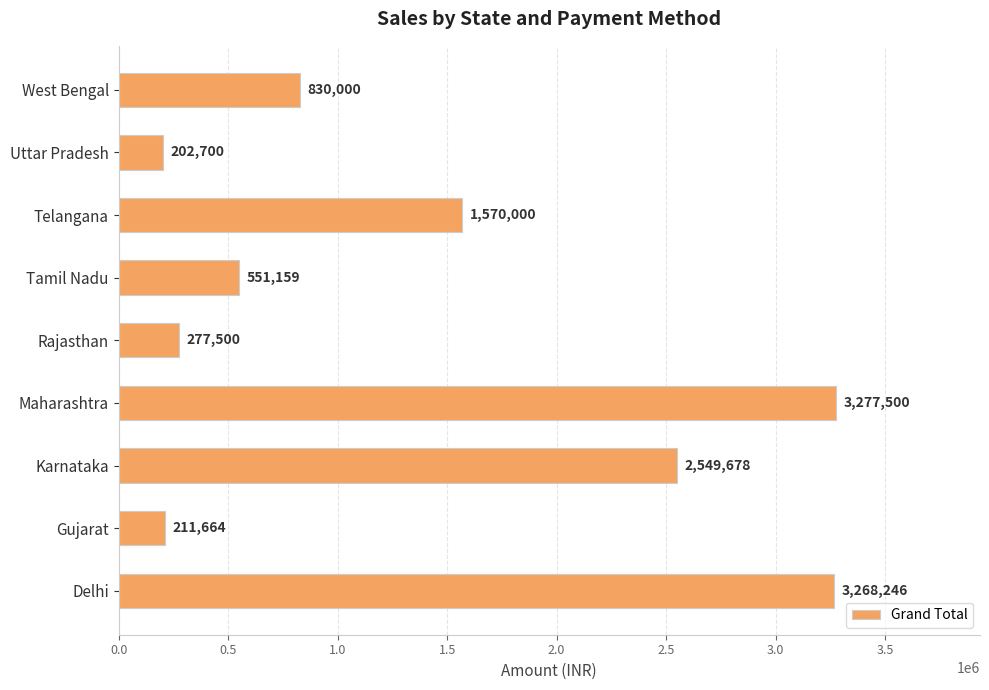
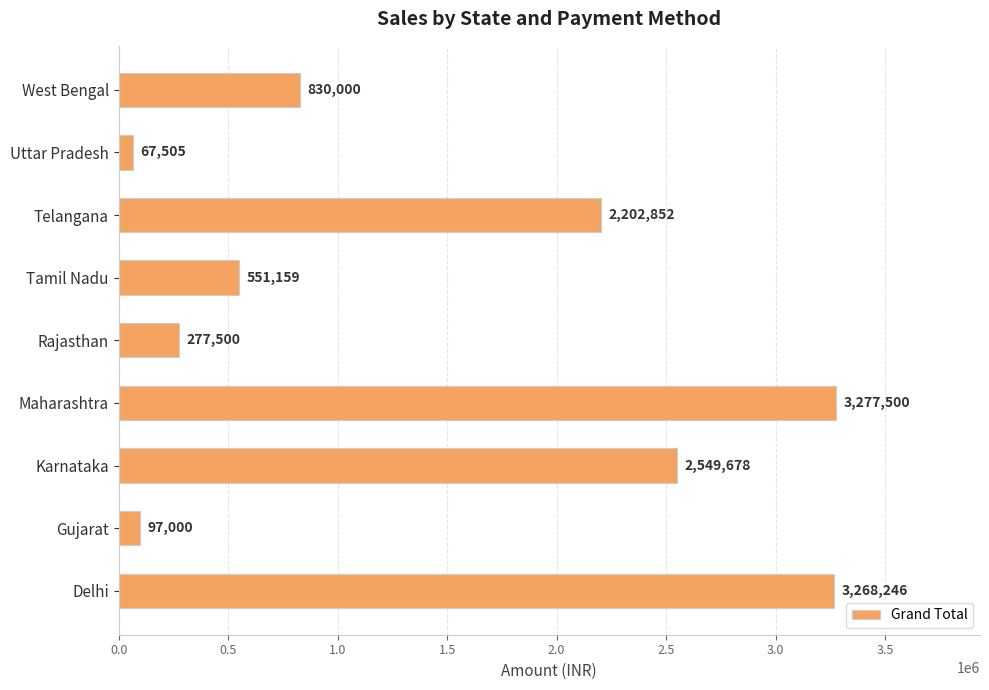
Uttar Pradesh: 202,700 -> 67,505
Telangana: 1,570,000 -> 2,202,852
Gujarat: 211,664 -> 97,000
